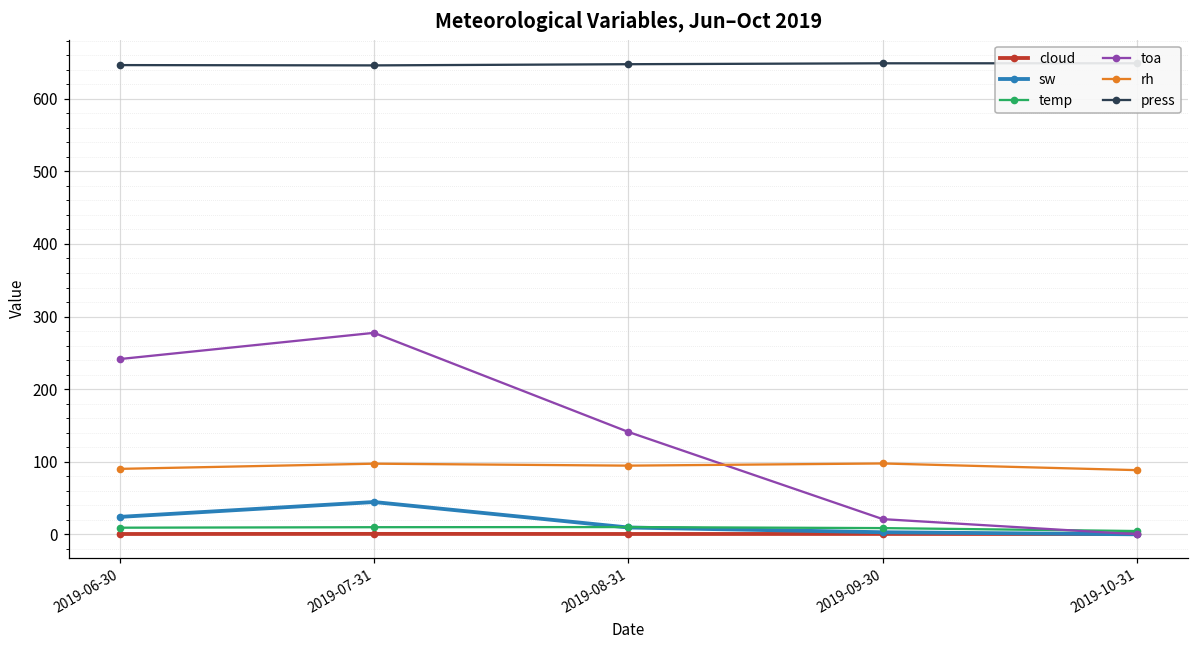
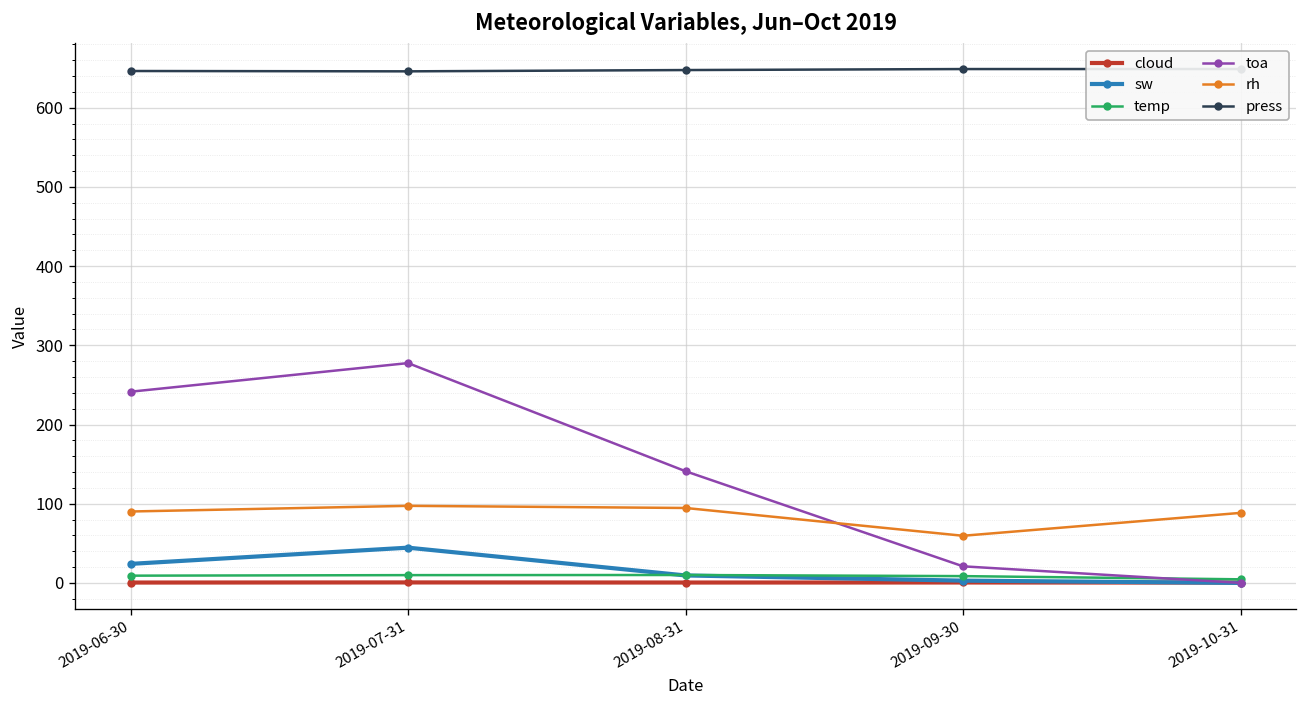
rh, 2019-09-30: 100 -> 60
